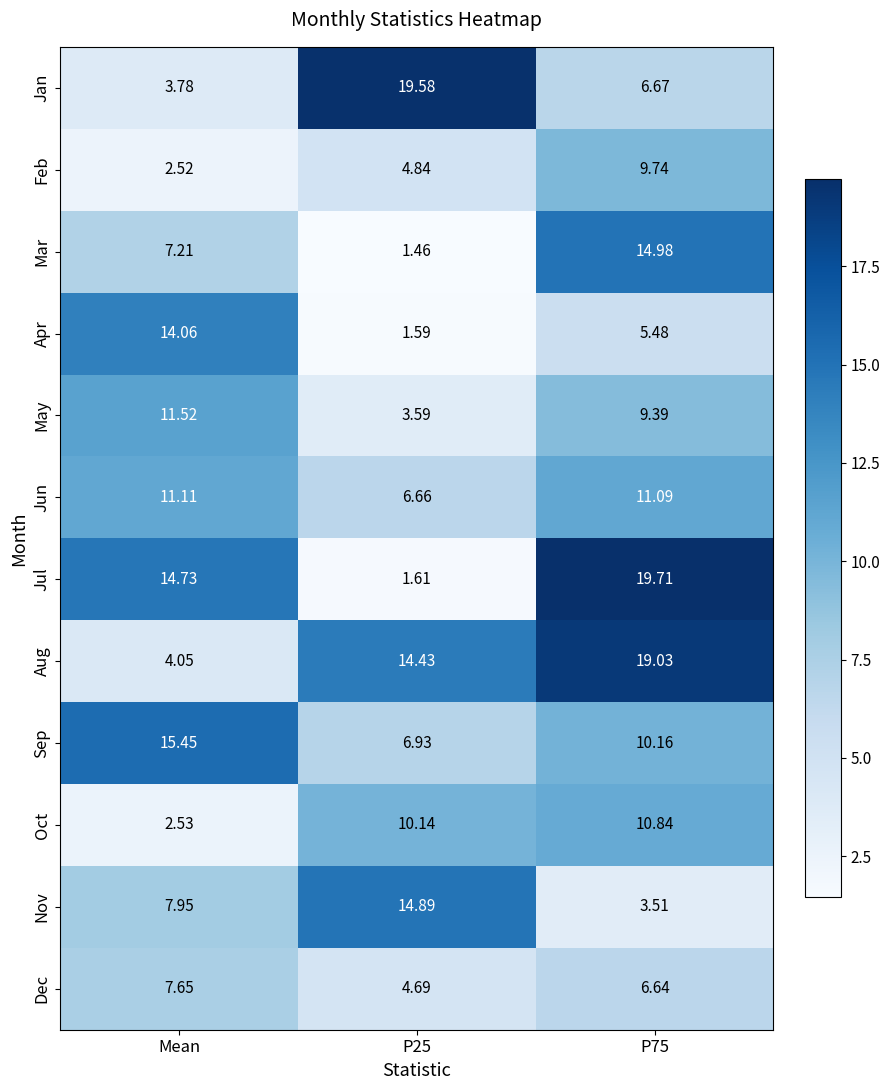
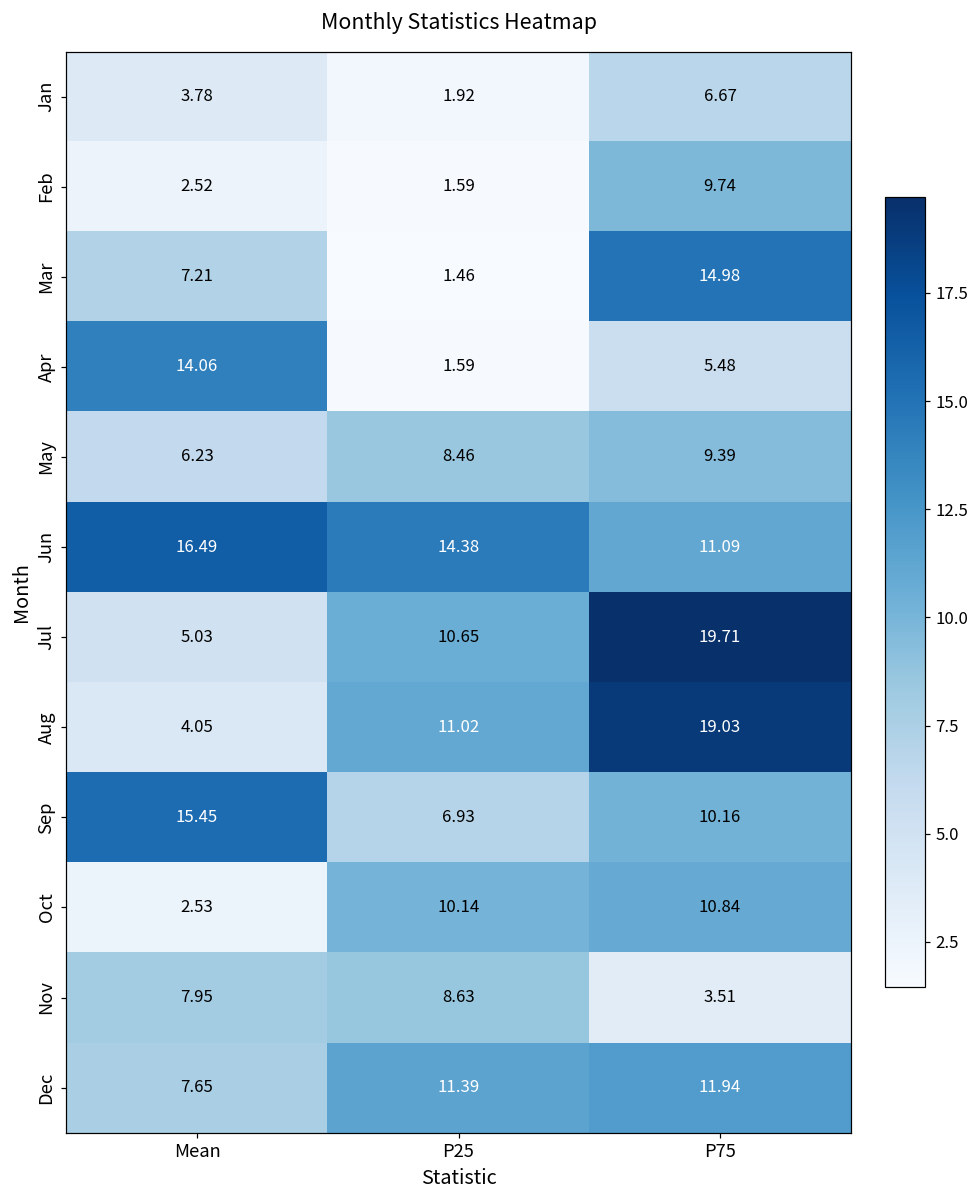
Jan, P25: 19.58 -> 1.92
Feb, P25: 4.84 -> 1.59
May, Mean: 11.52 -> 6.23
May, P25: 3.59 -> 8.46
Jun, Mean: 11.11 -> 16.49
Jun, P25: 6.66 -> 14.38
Jul, Mean: 14.73 -> 5.03
Jul, P25: 1.61 -> 10.65
Aug, P25: 14.43 -> 11.02
Nov, P25: 14.89 -> 8.63
Dec, P25: 4.69 -> 11.39
Dec, P75: 6.64 -> 11.94
